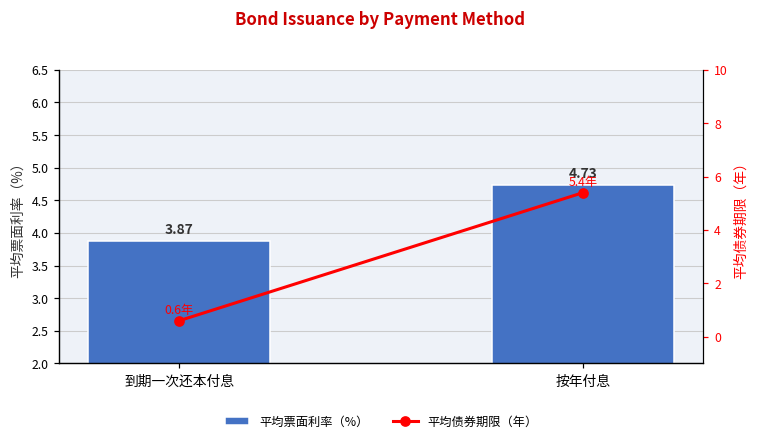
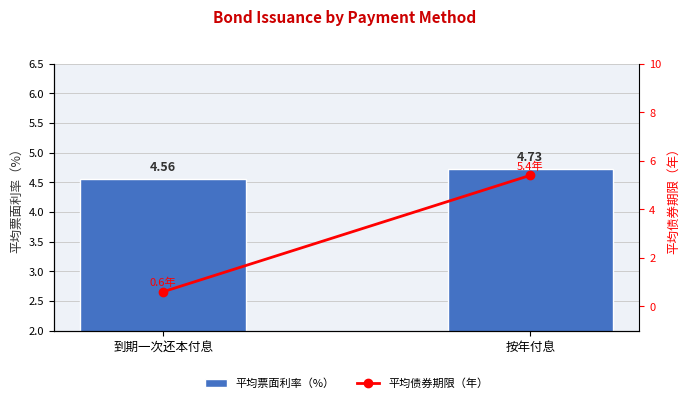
平均票面利率（%）, 到期一次还本付息: 3.87 -> 4.56
